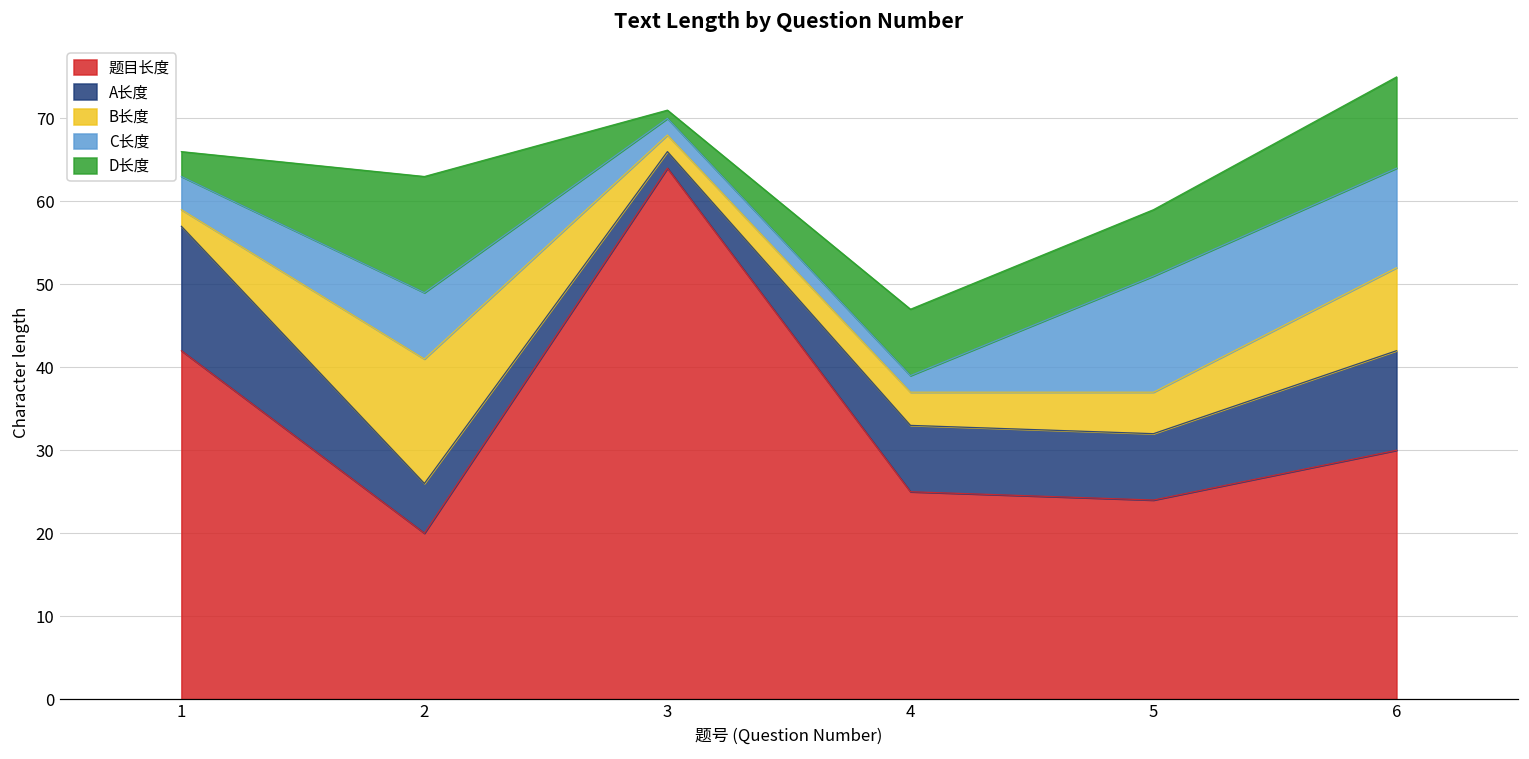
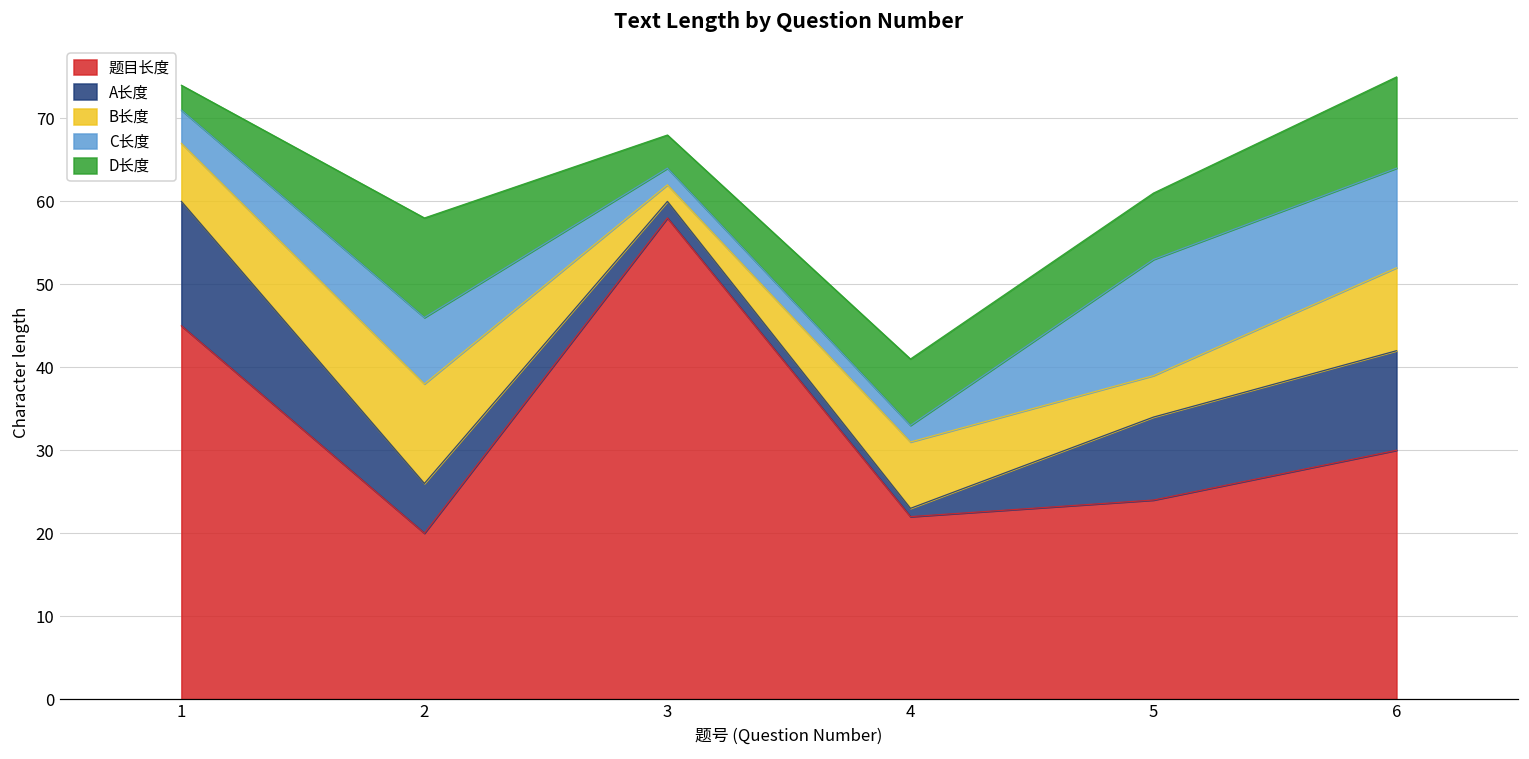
题目长度, 1: 42 -> 45
B长度, 1: 2 -> 7
B长度, 2: 15 -> 12
D长度, 2: 14 -> 12
题目长度, 3: 64 -> 58
D长度, 3: 1 -> 4
题目长度, 4: 25 -> 22
A长度, 4: 8 -> 1
B长度, 4: 4 -> 8
A长度, 5: 8 -> 10
